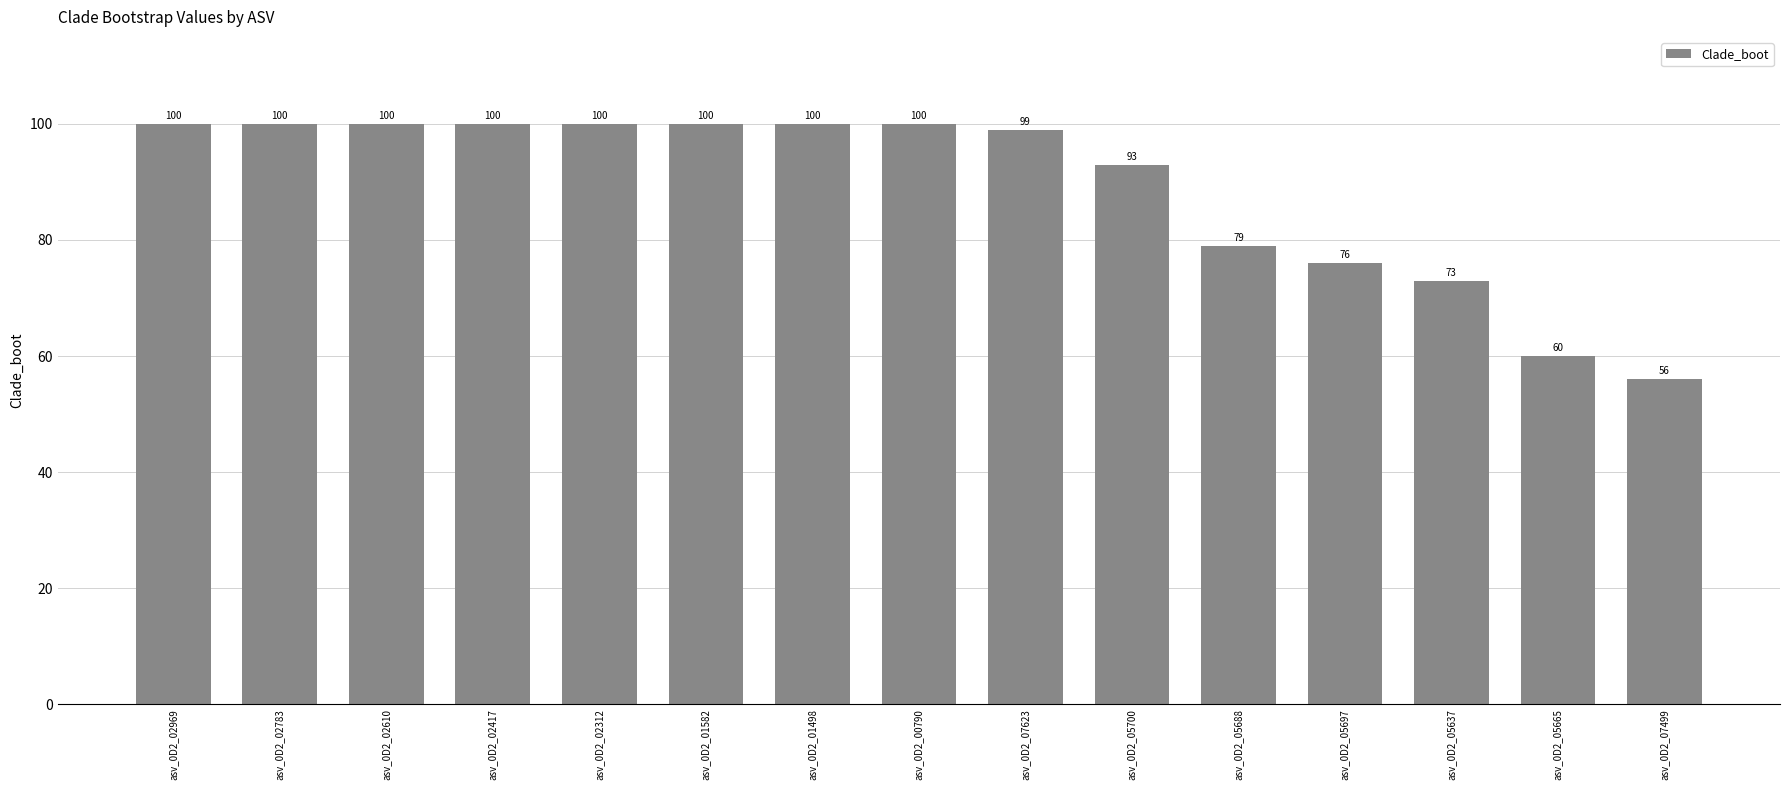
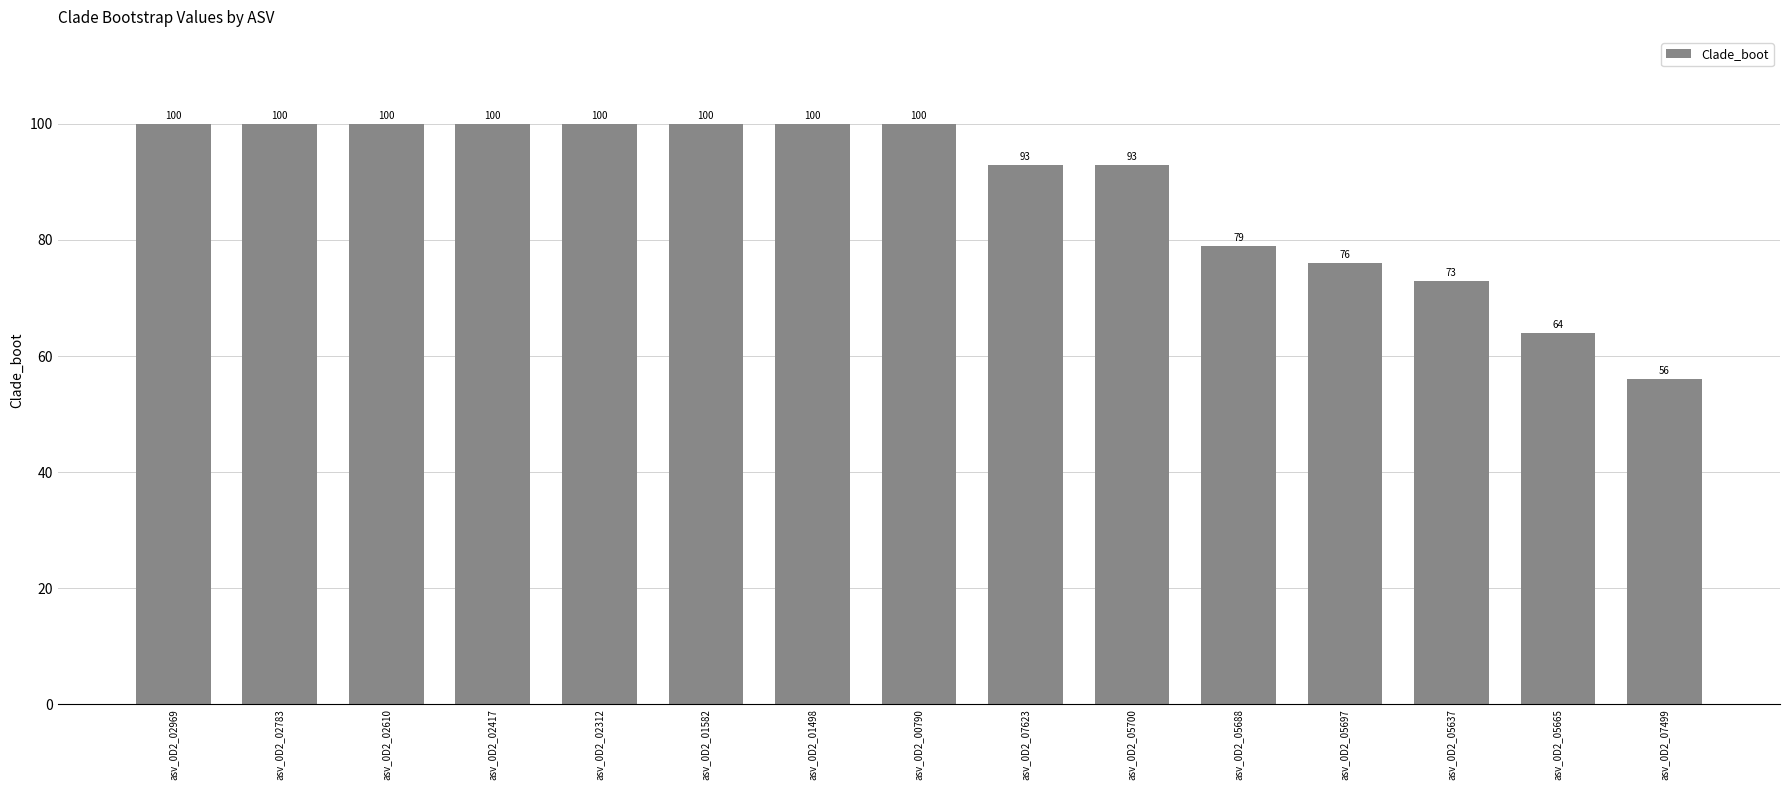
asv_0D2_07623: 99 -> 93
asv_0D2_05665: 60 -> 64
